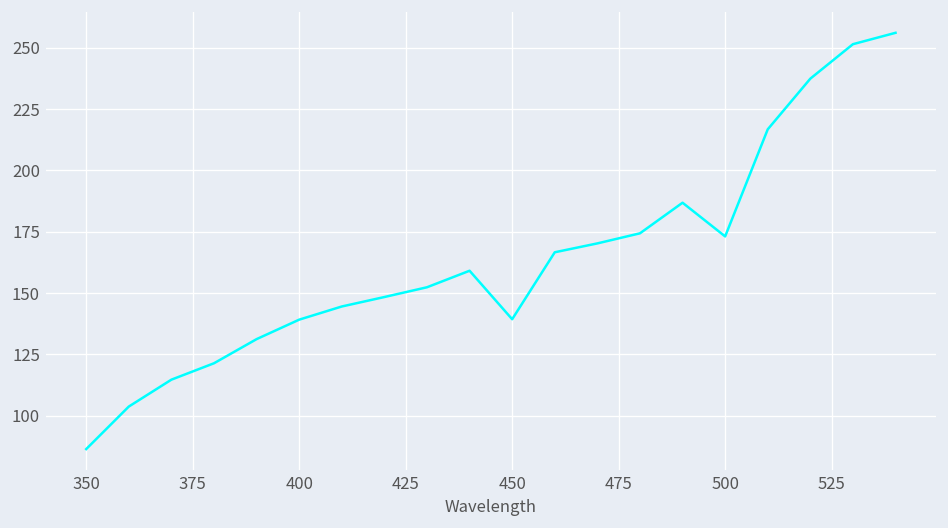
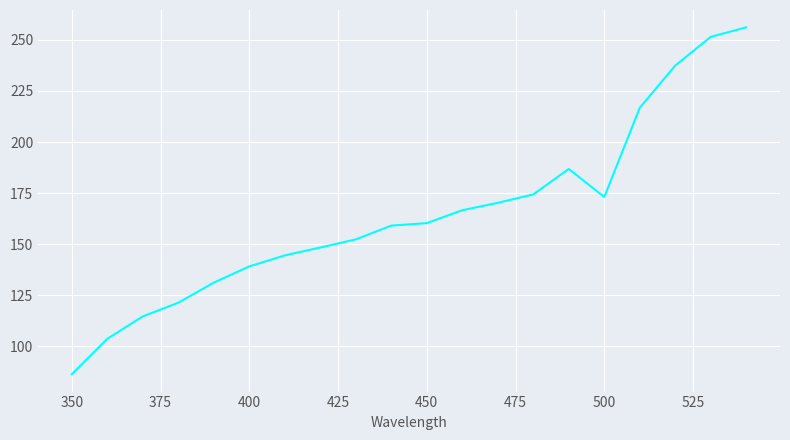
450: 139 -> 160
